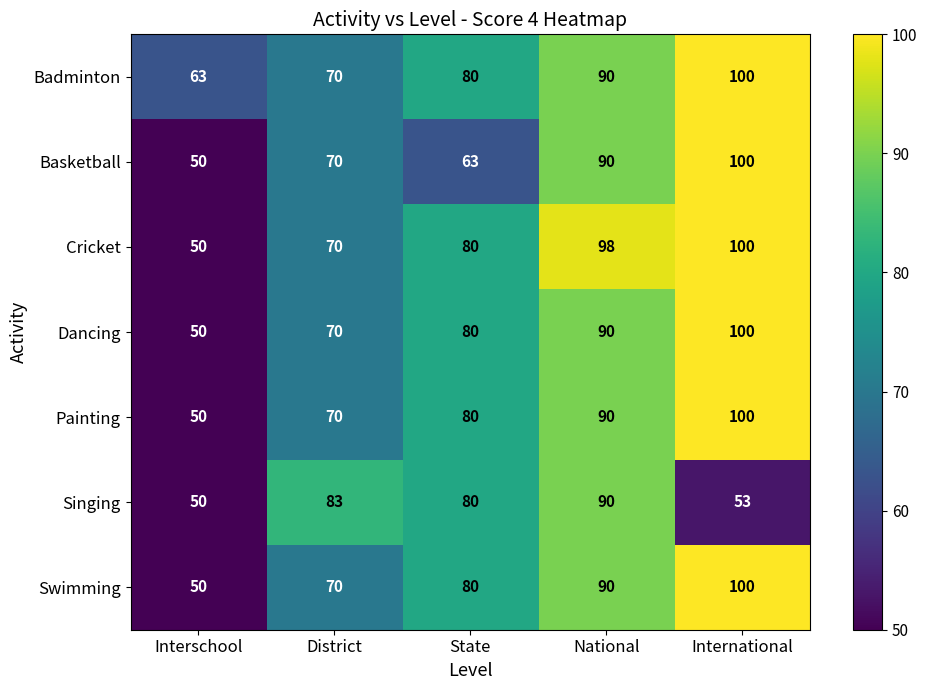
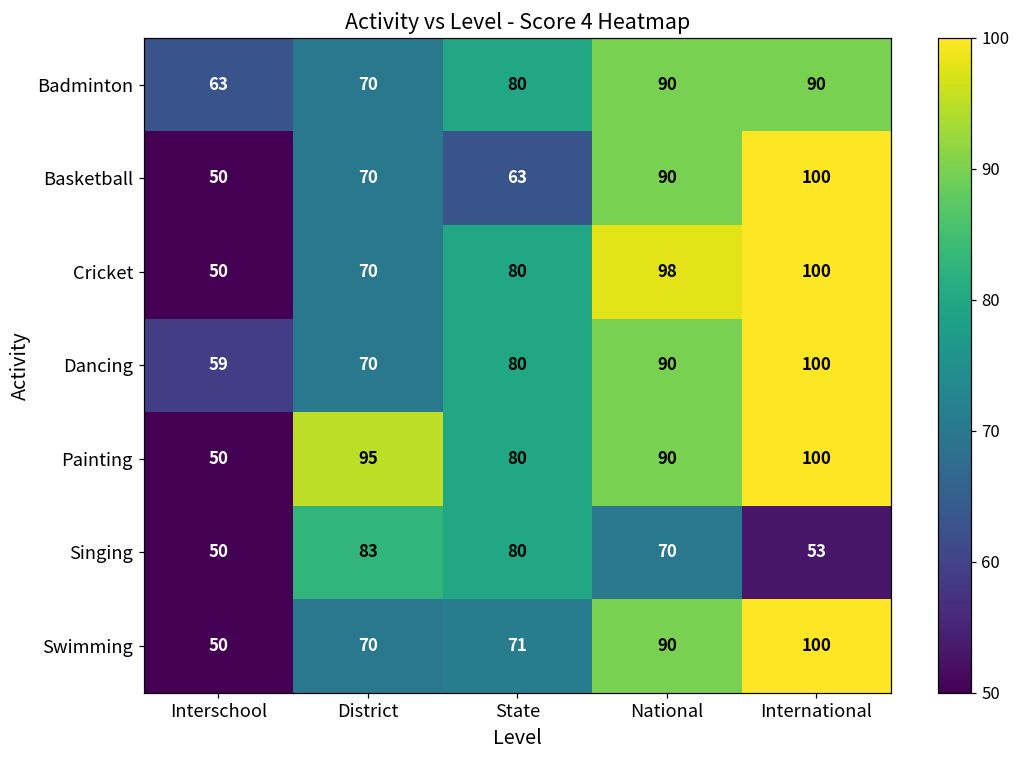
Badminton, International: 100 -> 90
Dancing, Interschool: 50 -> 59
Painting, District: 70 -> 95
Singing, National: 90 -> 70
Swimming, State: 80 -> 71
